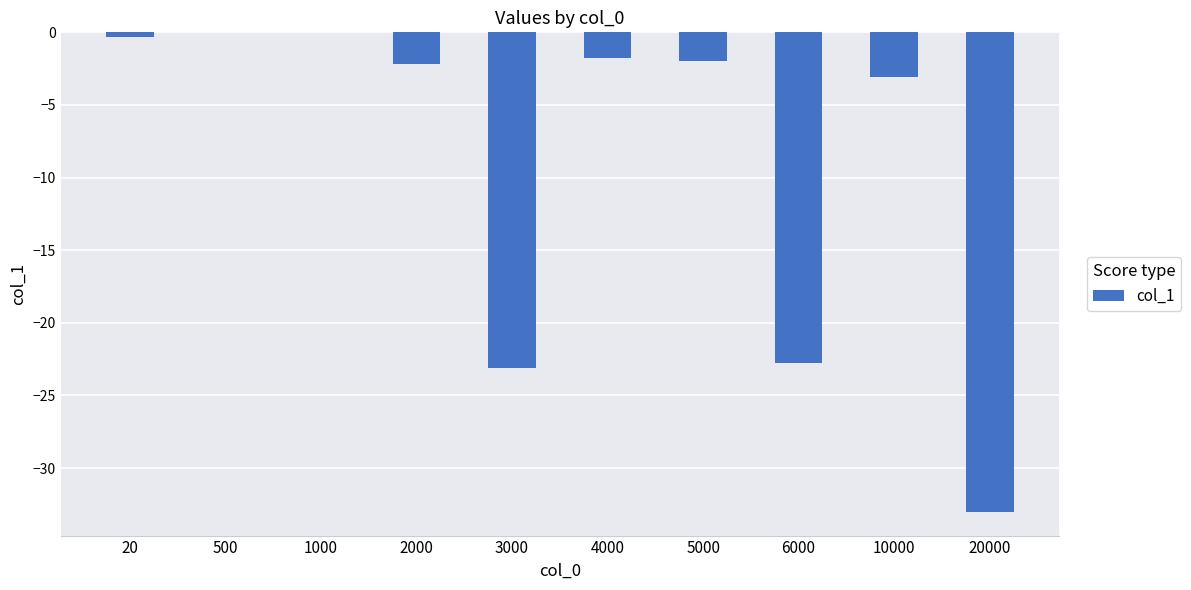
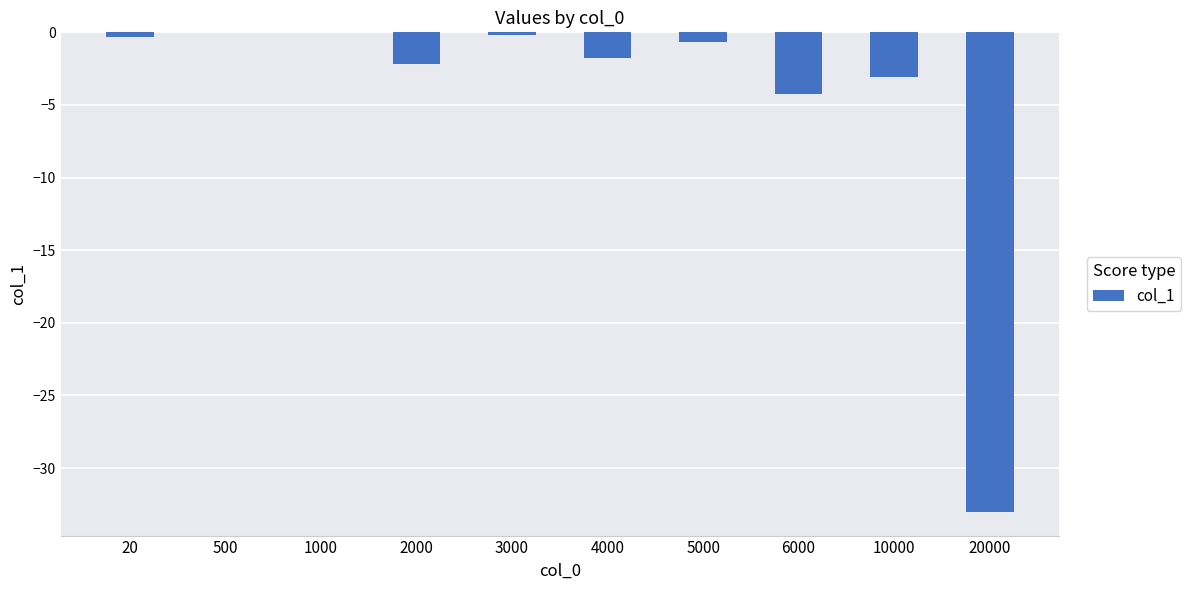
3000: -23.1 -> -0.2
5000: -1.9 -> -0.7
6000: -22.8 -> -4.3
